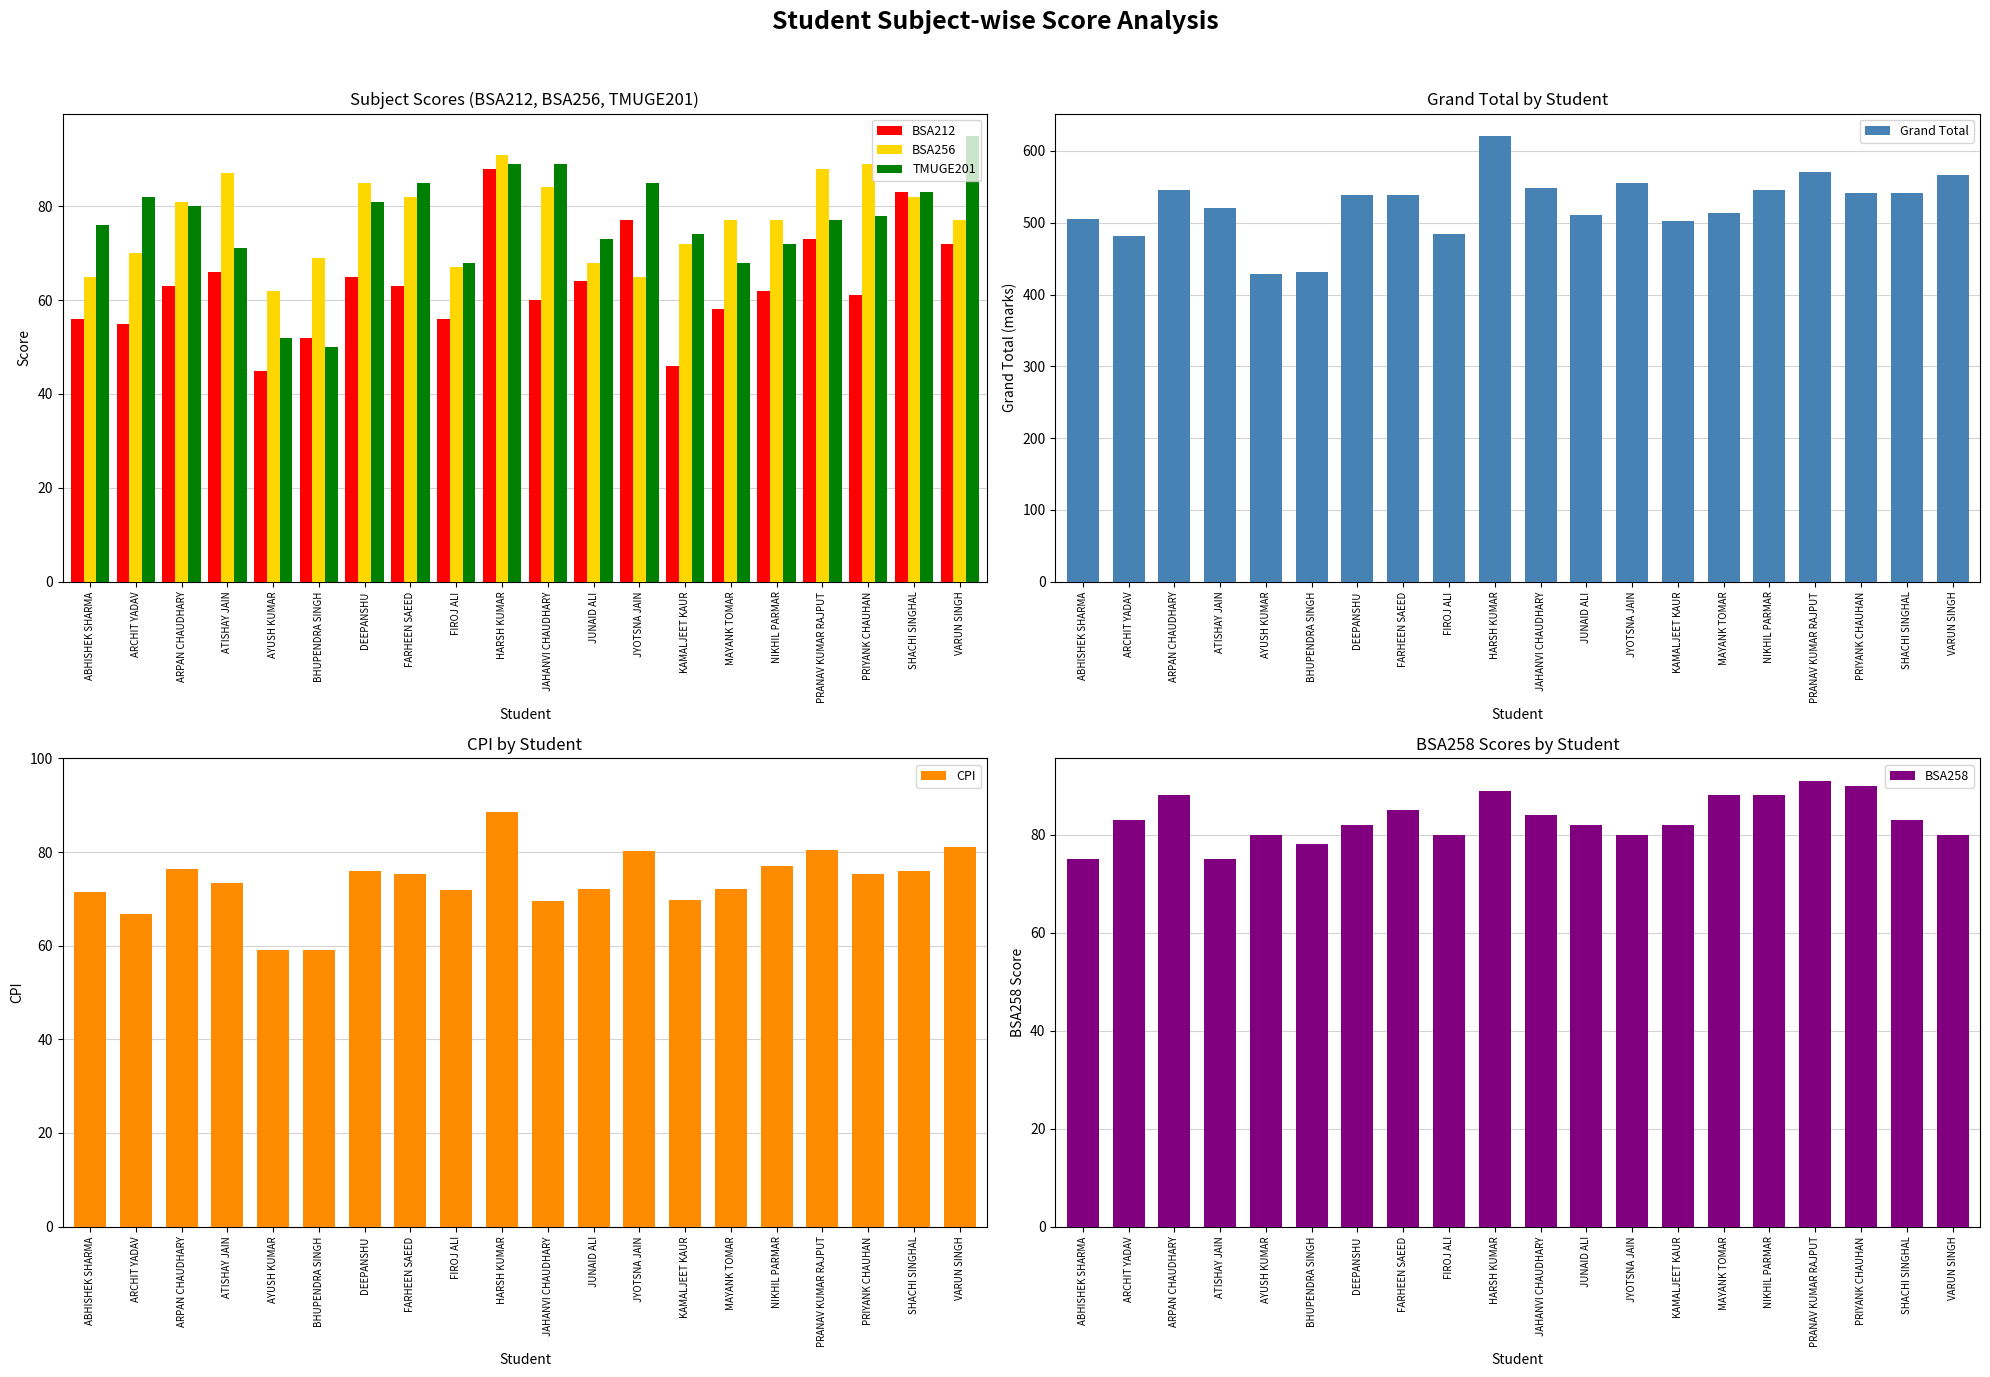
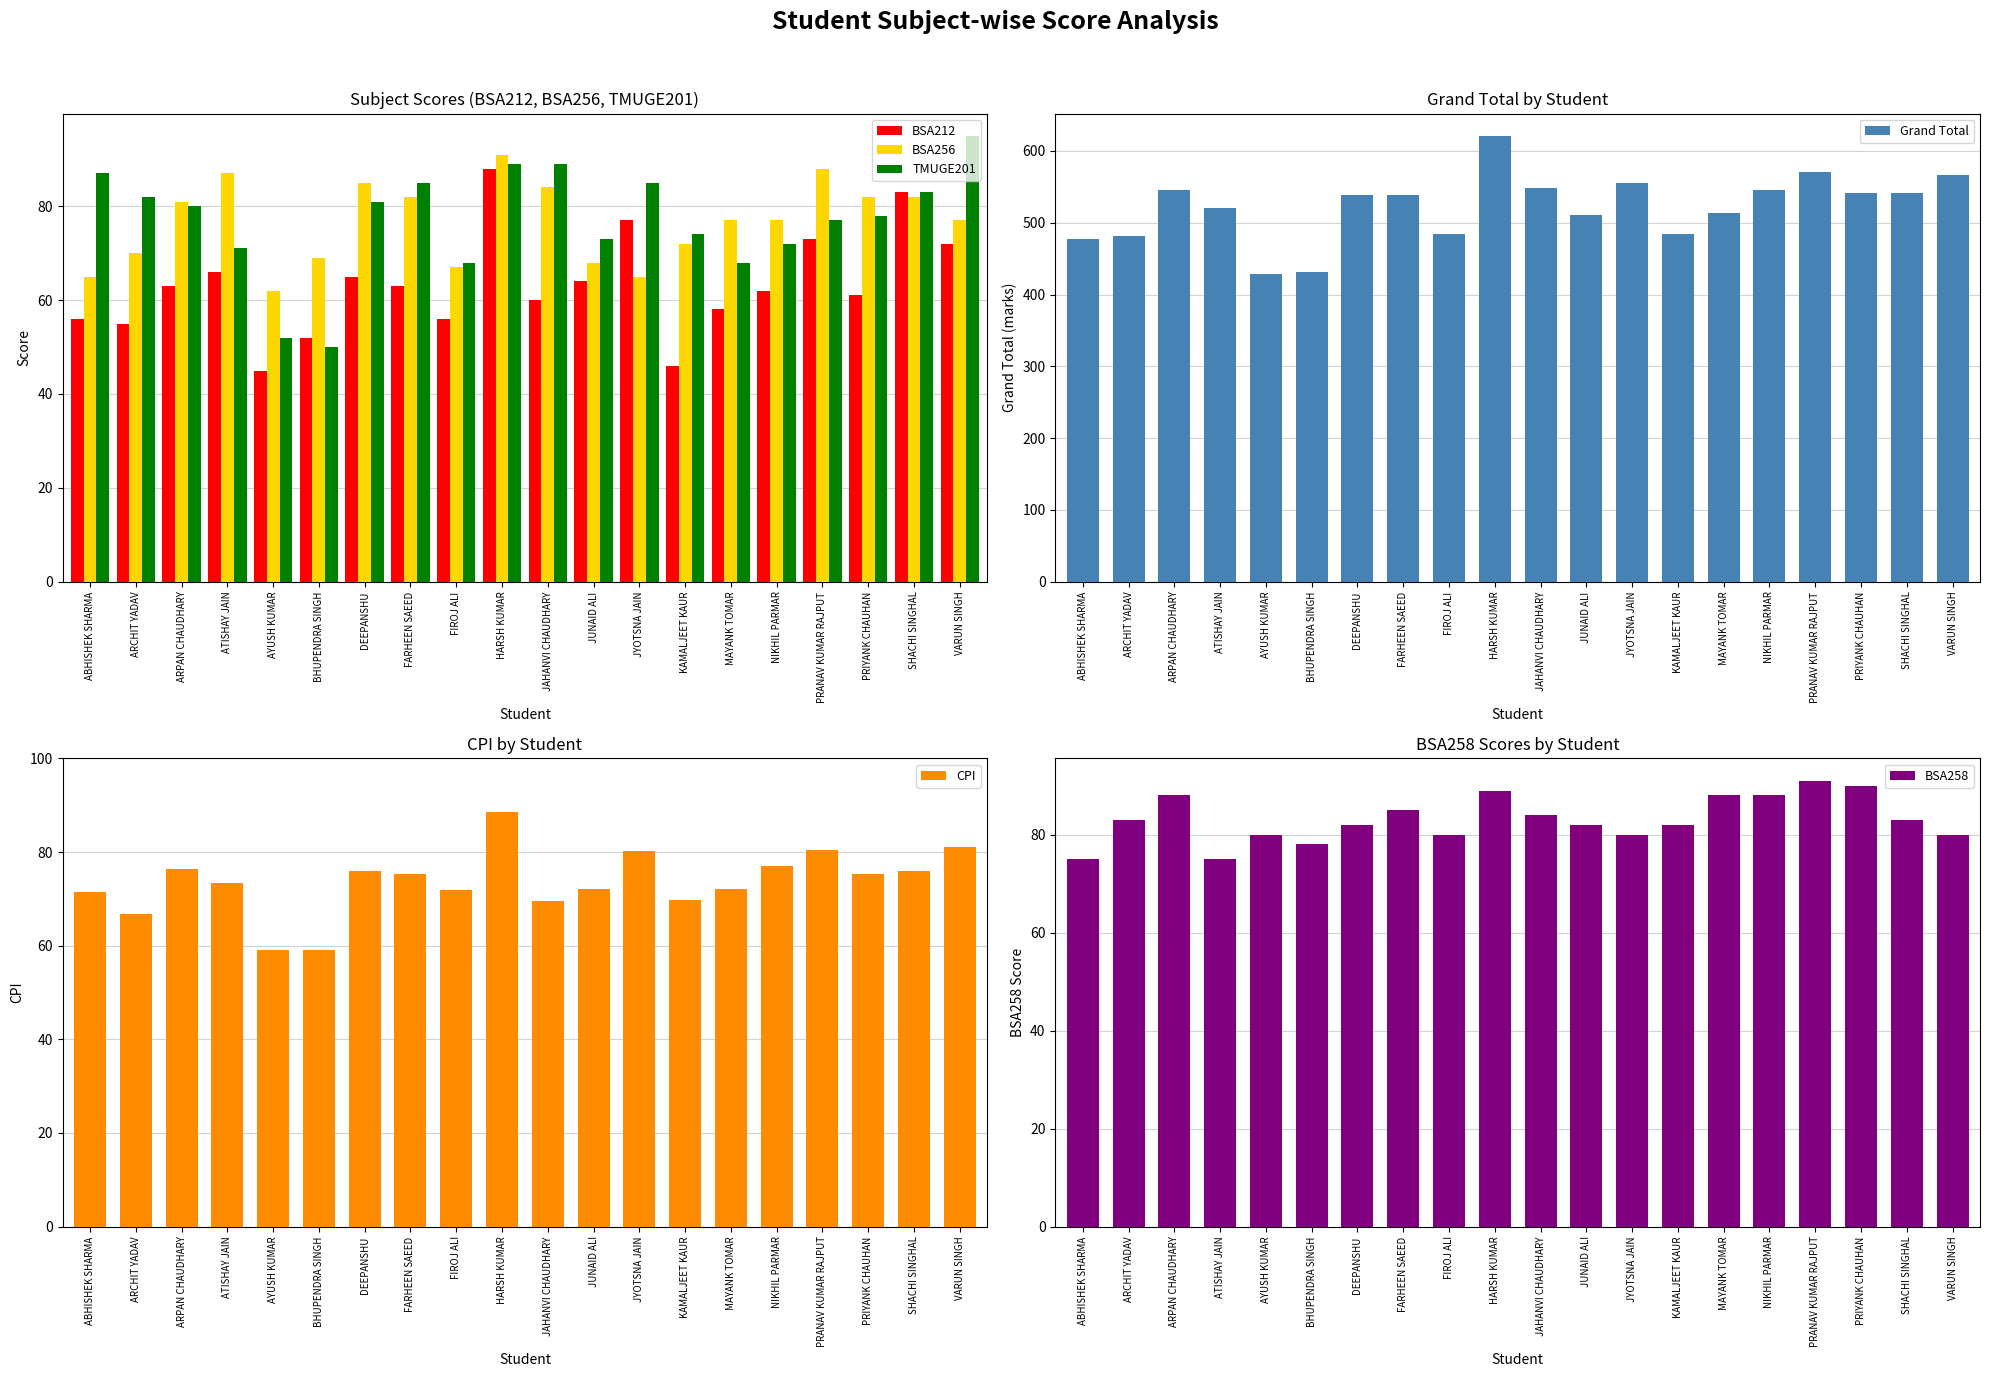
Subject Scores (BSA212, BSA256, TMUGE201), TMUGE201, ABHISHEK SHARMA: 76 -> 87
Subject Scores (BSA212, BSA256, TMUGE201), BSA256, PRIYANK CHAUHAN: 89 -> 82
Grand Total by Student, ABHISHEK SHARMA: 510 -> 480
Grand Total by Student, KAMALJEET KAUR: 500 -> 480
